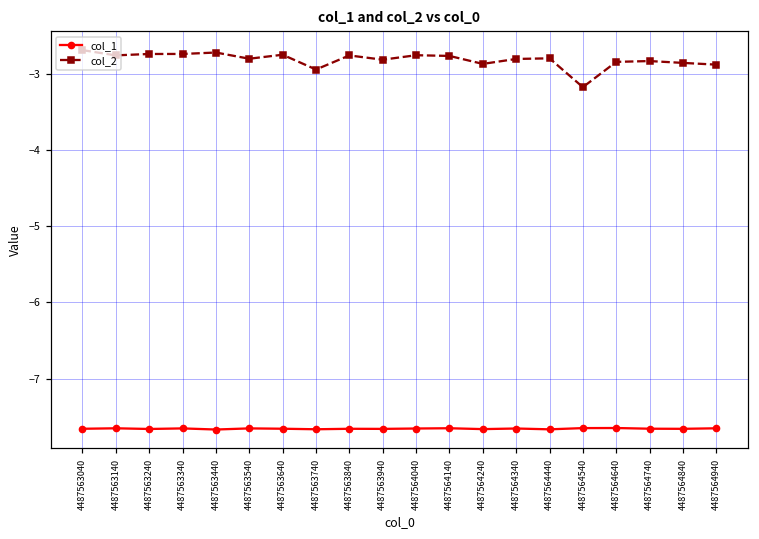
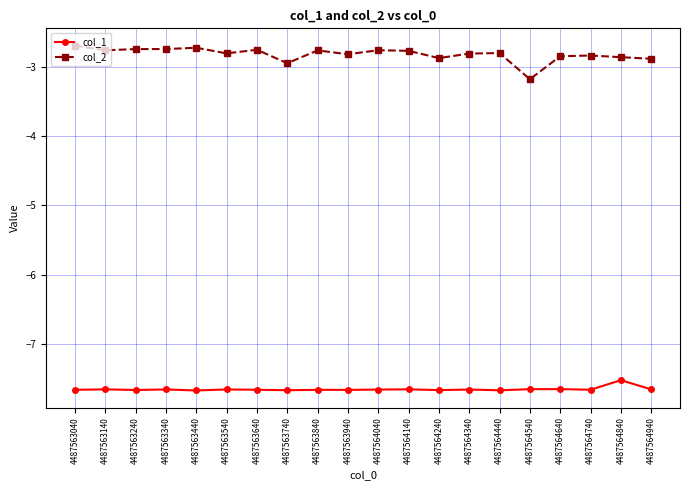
col_1, 4487564840: -7.7 -> -7.5
